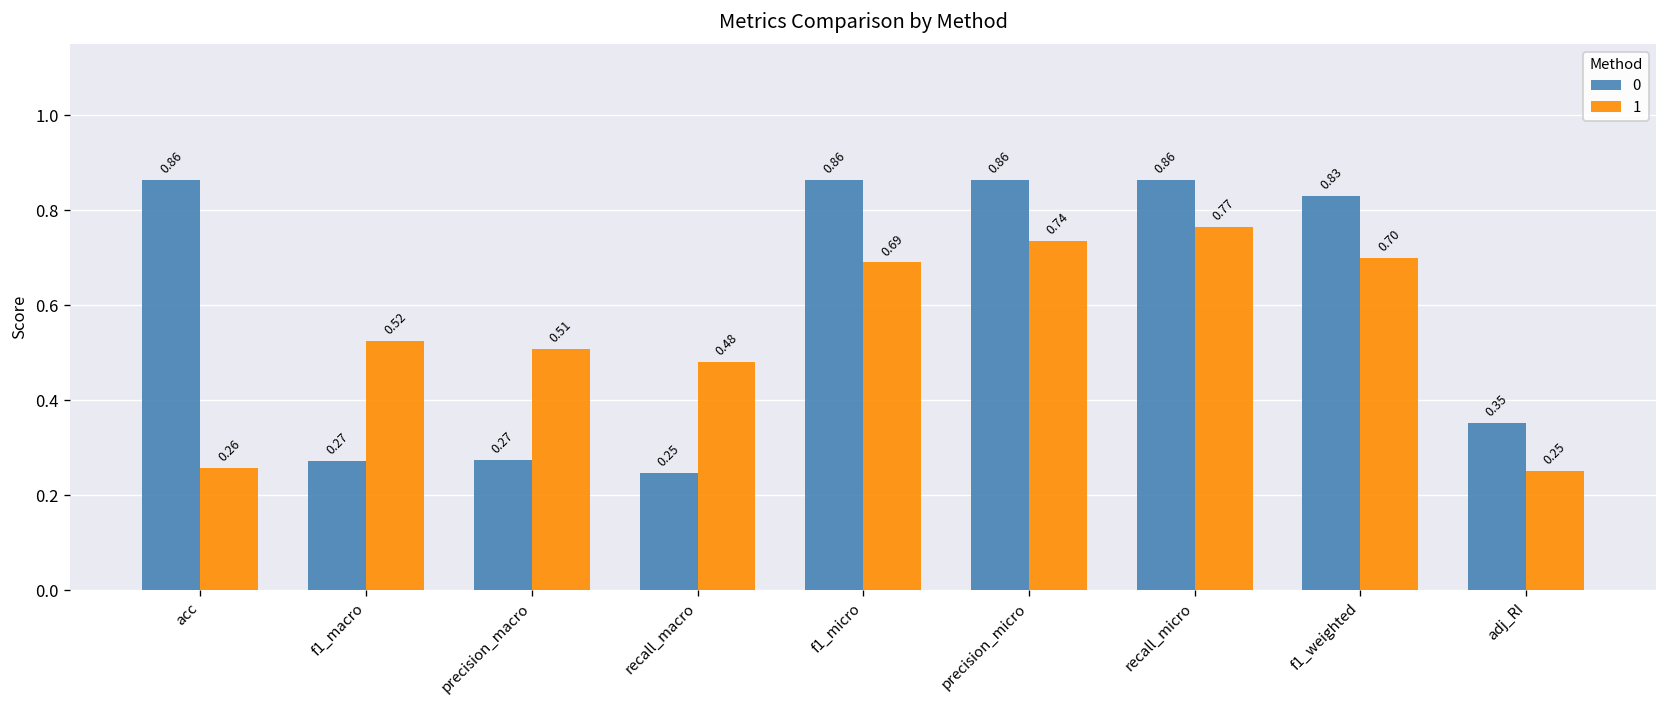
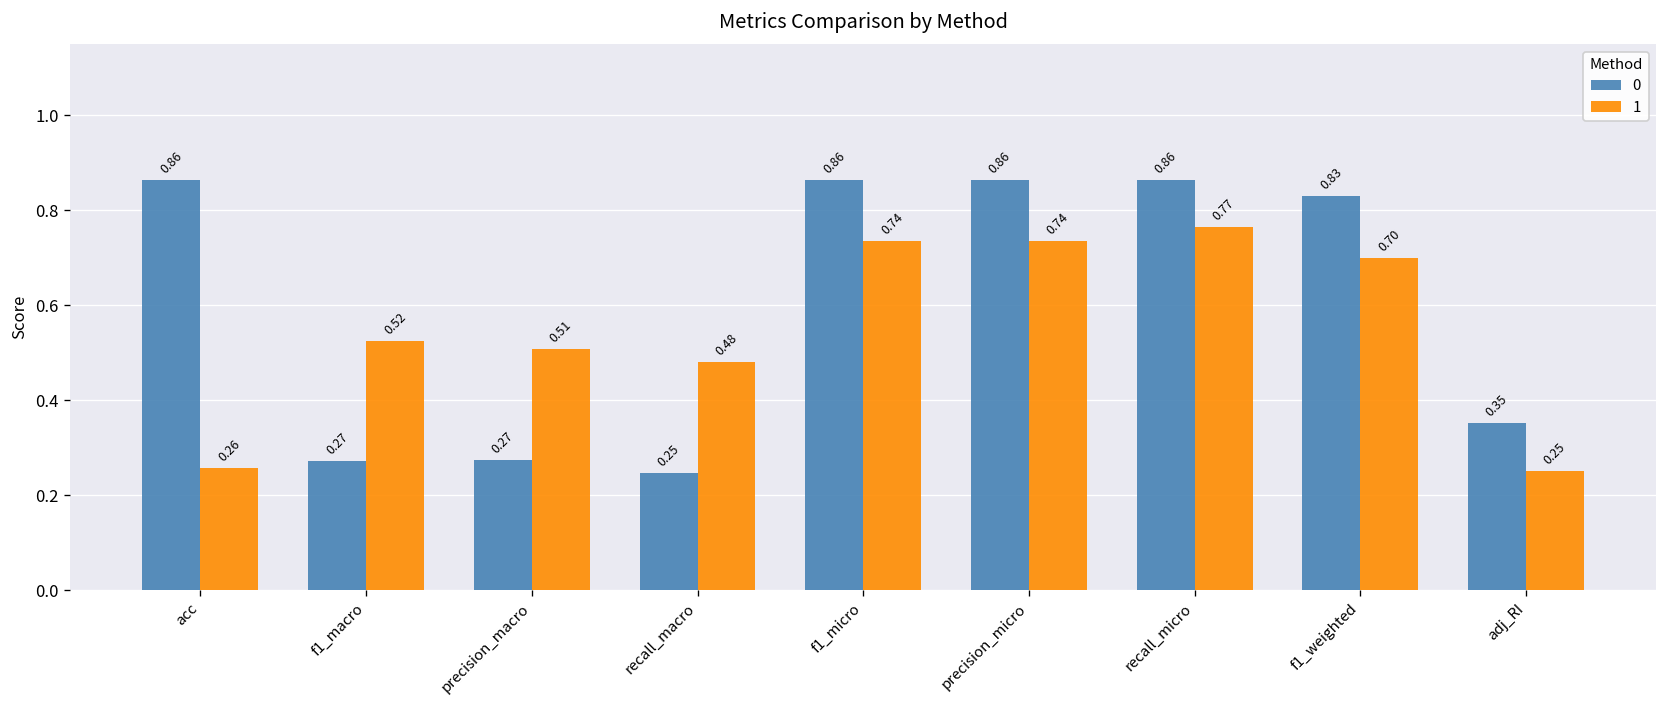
1, f1_micro: 0.69 -> 0.74
